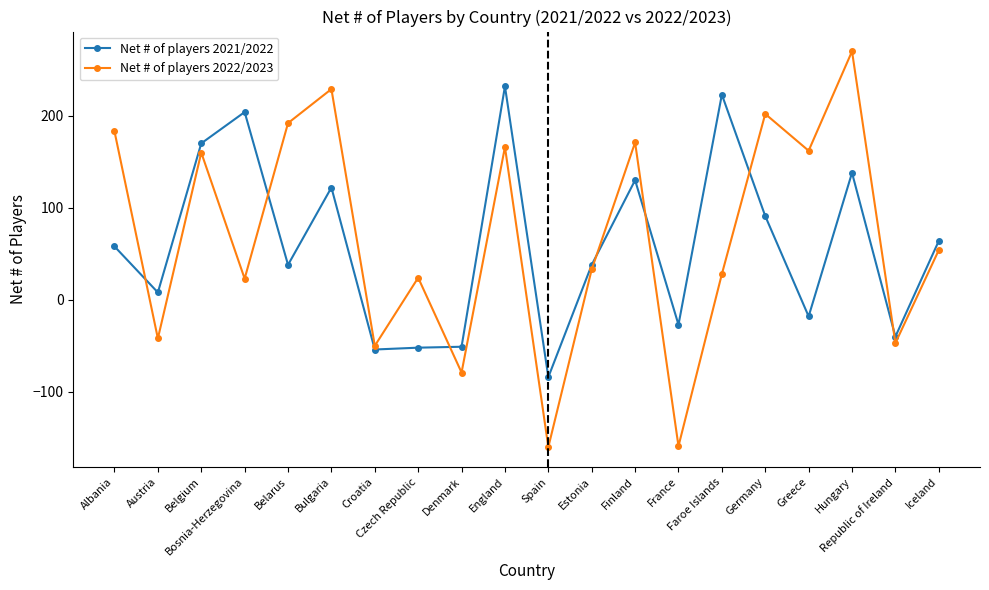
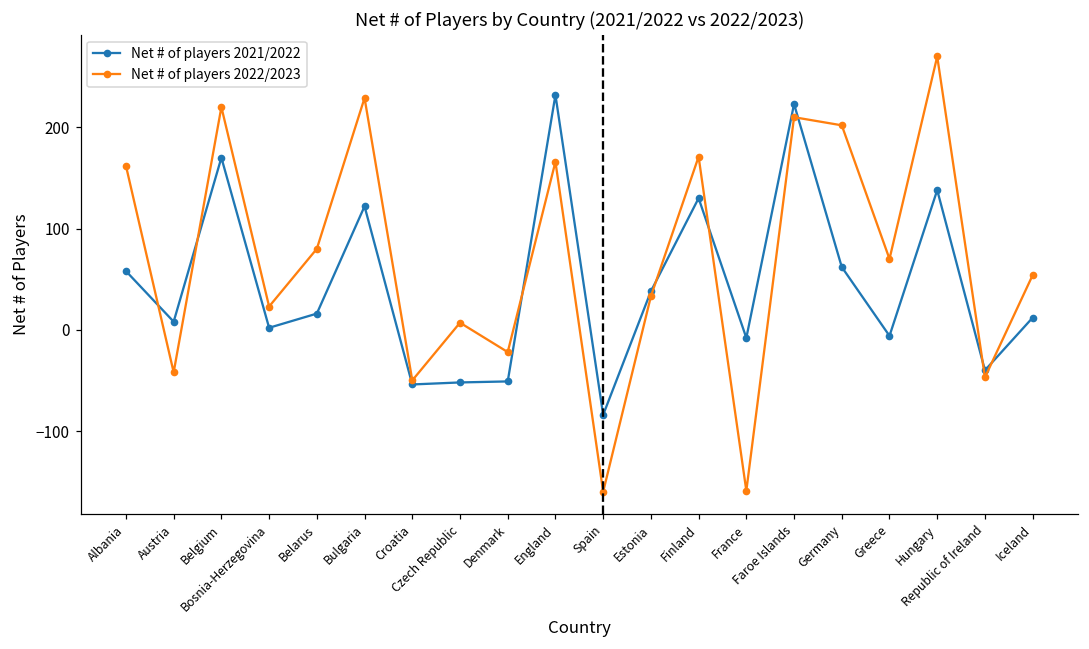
Net # of players 2022/2023, Albania: 180 -> 160
Net # of players 2022/2023, Belgium: 160 -> 220
Net # of players 2021/2022, Bosnia-Herzegovina: 200 -> 0
Net # of players 2021/2022, Belarus: 40 -> 20
Net # of players 2022/2023, Belarus: 190 -> 80
Net # of players 2022/2023, Czech Republic: 20 -> 10
Net # of players 2022/2023, Denmark: -80 -> -20
Net # of players 2021/2022, France: -30 -> -10
Net # of players 2022/2023, Faroe Islands: 30 -> 210
Net # of players 2021/2022, Germany: 90 -> 60
Net # of players 2021/2022, Greece: -20 -> -10
Net # of players 2022/2023, Greece: 160 -> 70
Net # of players 2021/2022, Iceland: 60 -> 10
